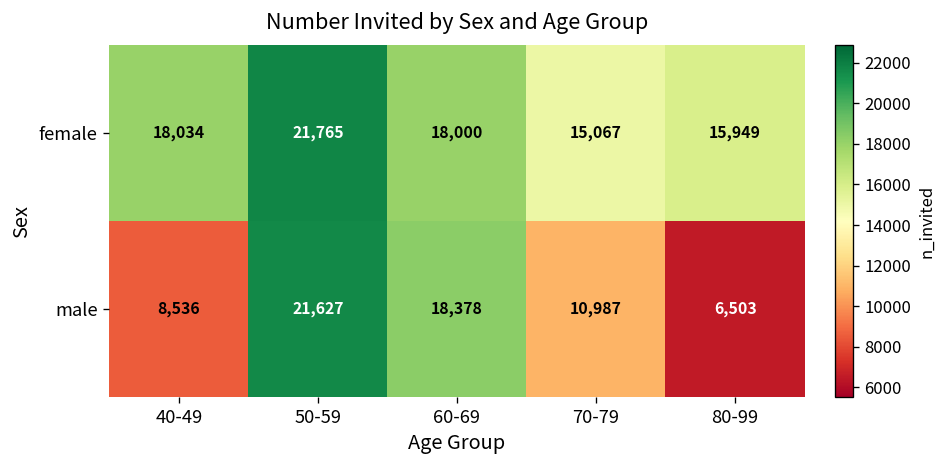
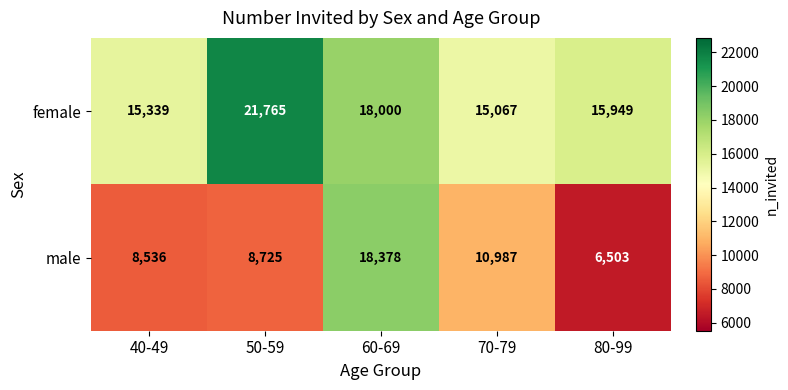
female, 40-49: 18,034 -> 15,339
male, 50-59: 21,627 -> 8,725
